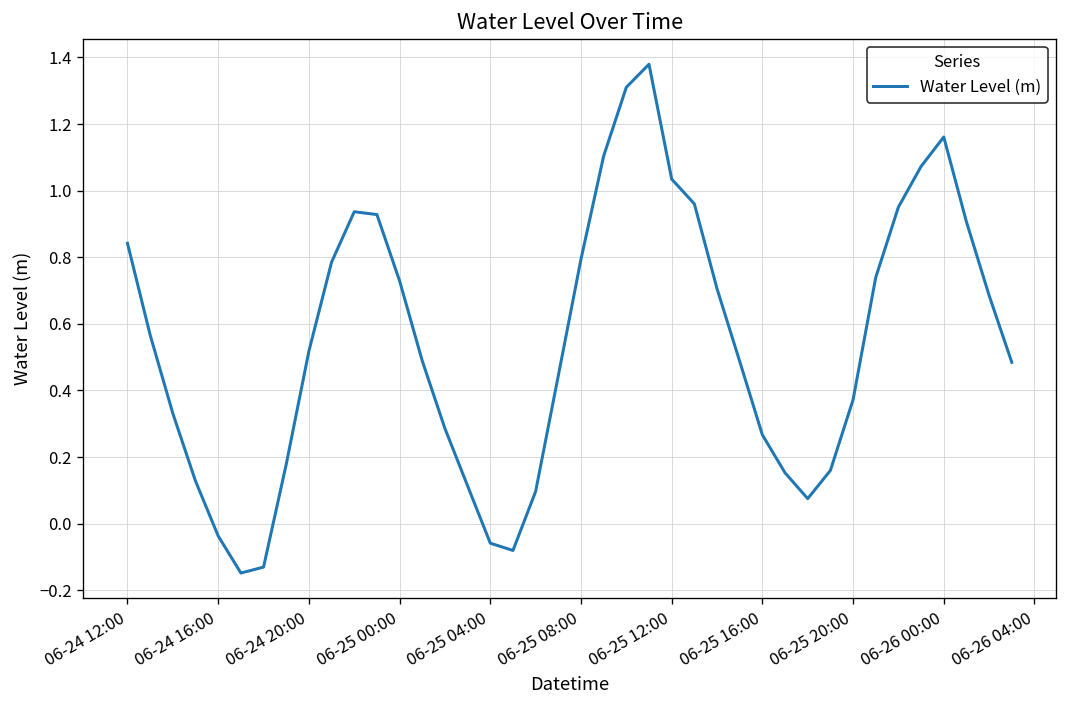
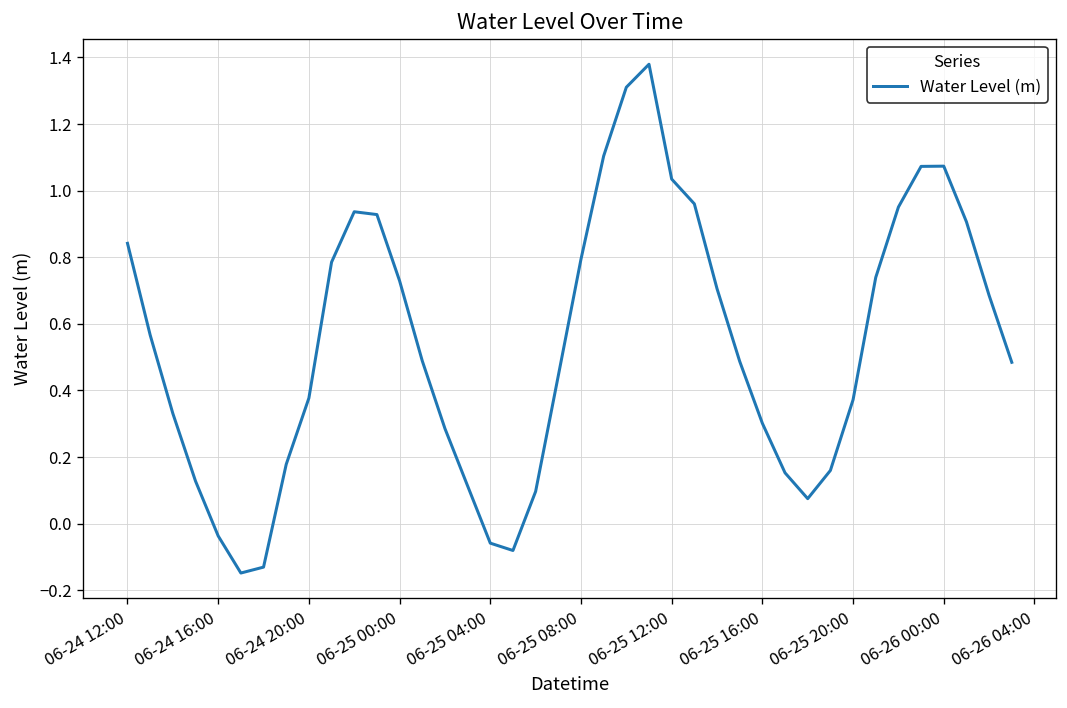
06-24 20:00: 0.52 -> 0.38
06-25 16:00: 0.27 -> 0.30
06-26 00:00: 1.16 -> 1.07
